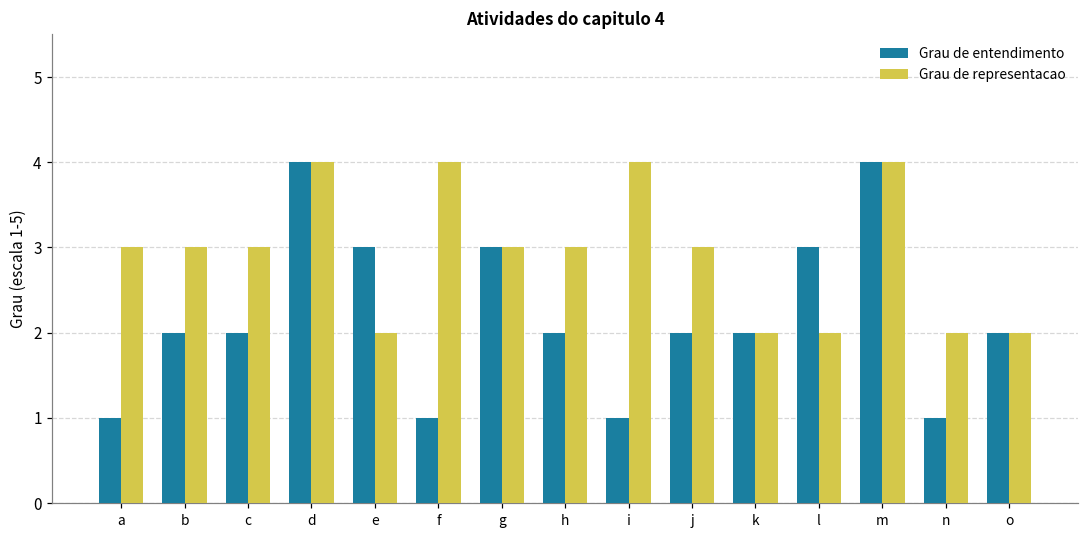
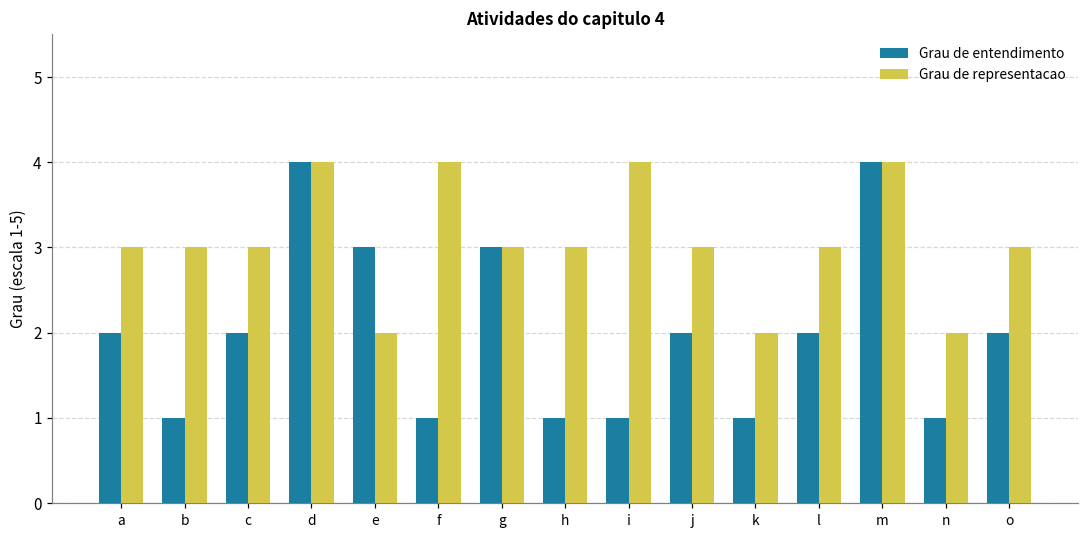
Grau de entendimento, a: 1 -> 2
Grau de entendimento, b: 2 -> 1
Grau de entendimento, h: 2 -> 1
Grau de entendimento, k: 2 -> 1
Grau de entendimento, l: 3 -> 2
Grau de representacao, l: 2 -> 3
Grau de representacao, o: 2 -> 3
